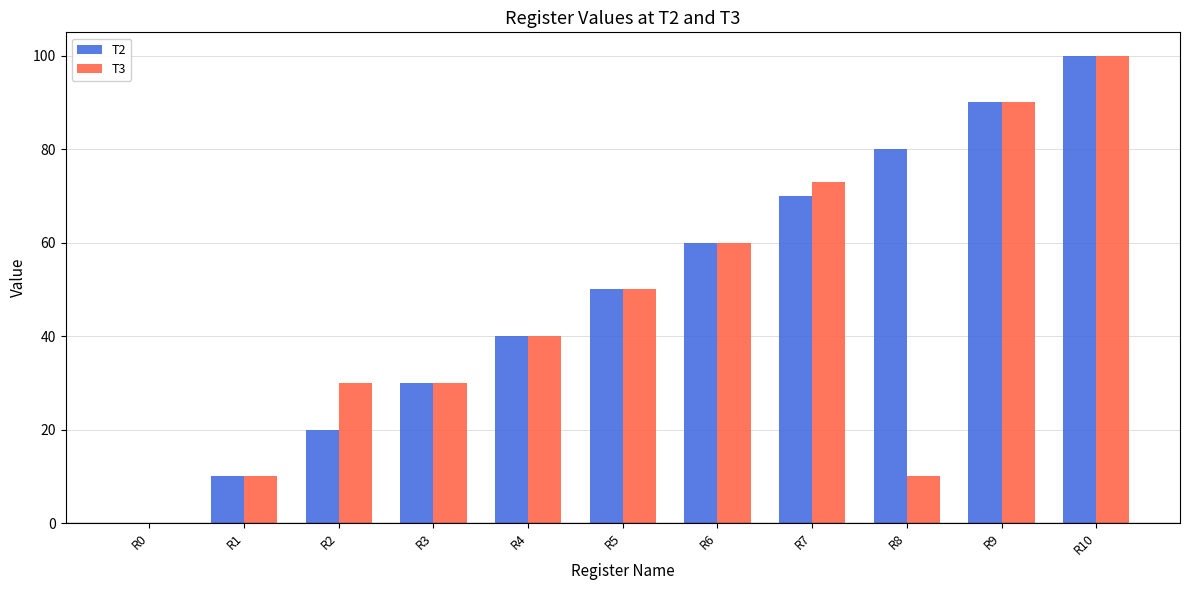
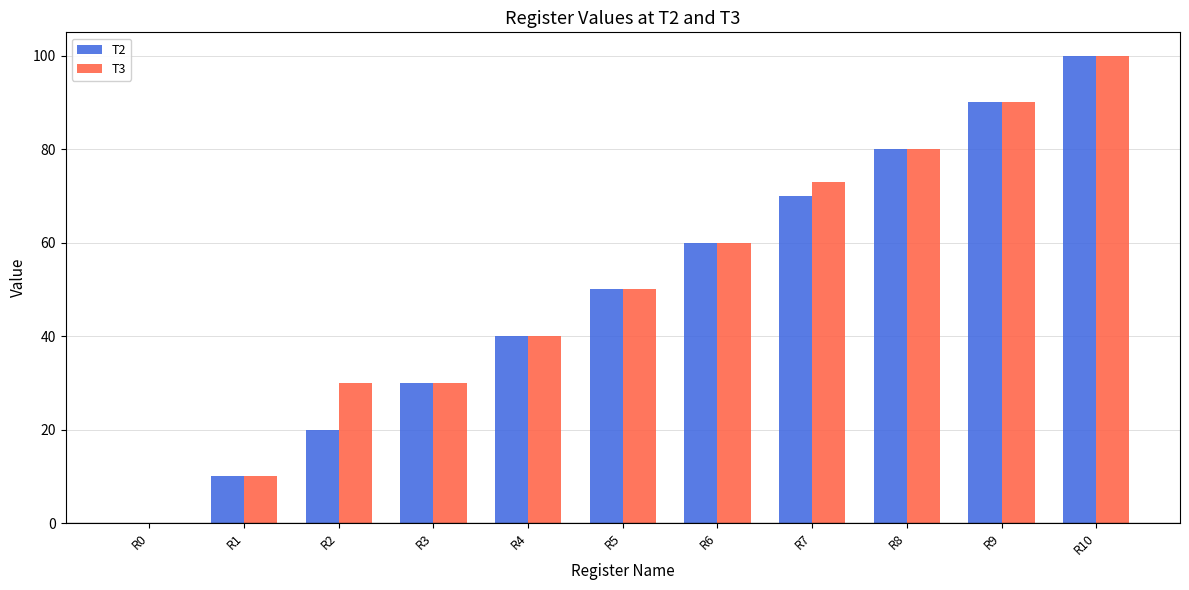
T3, R8: 10 -> 80
